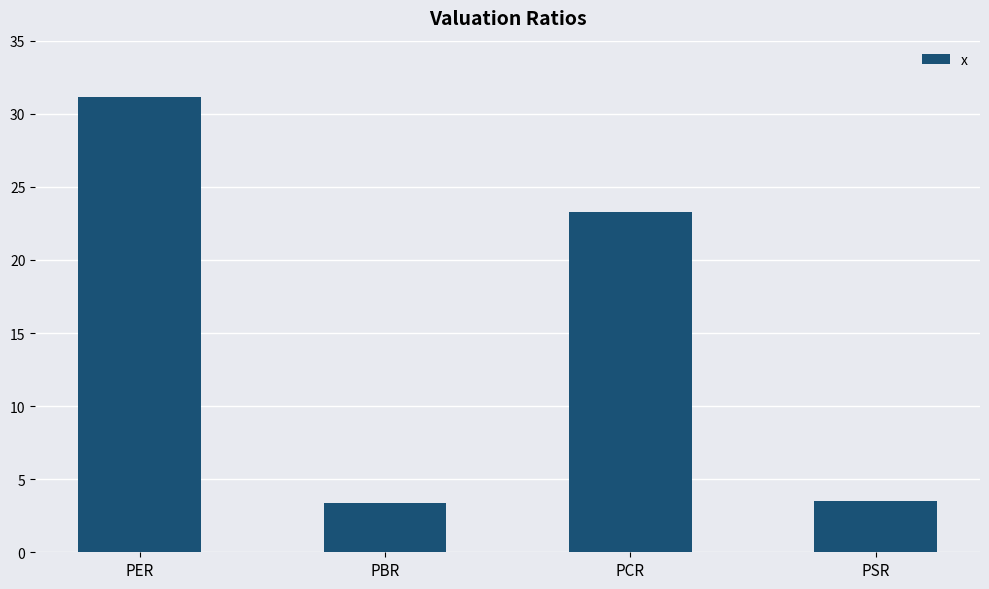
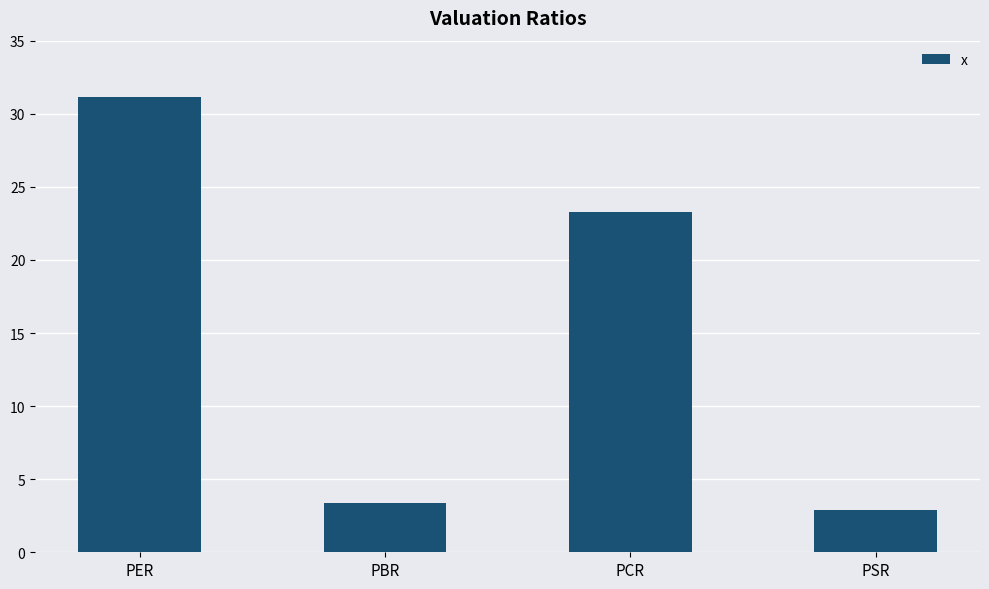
PSR: 3.5 -> 2.9
